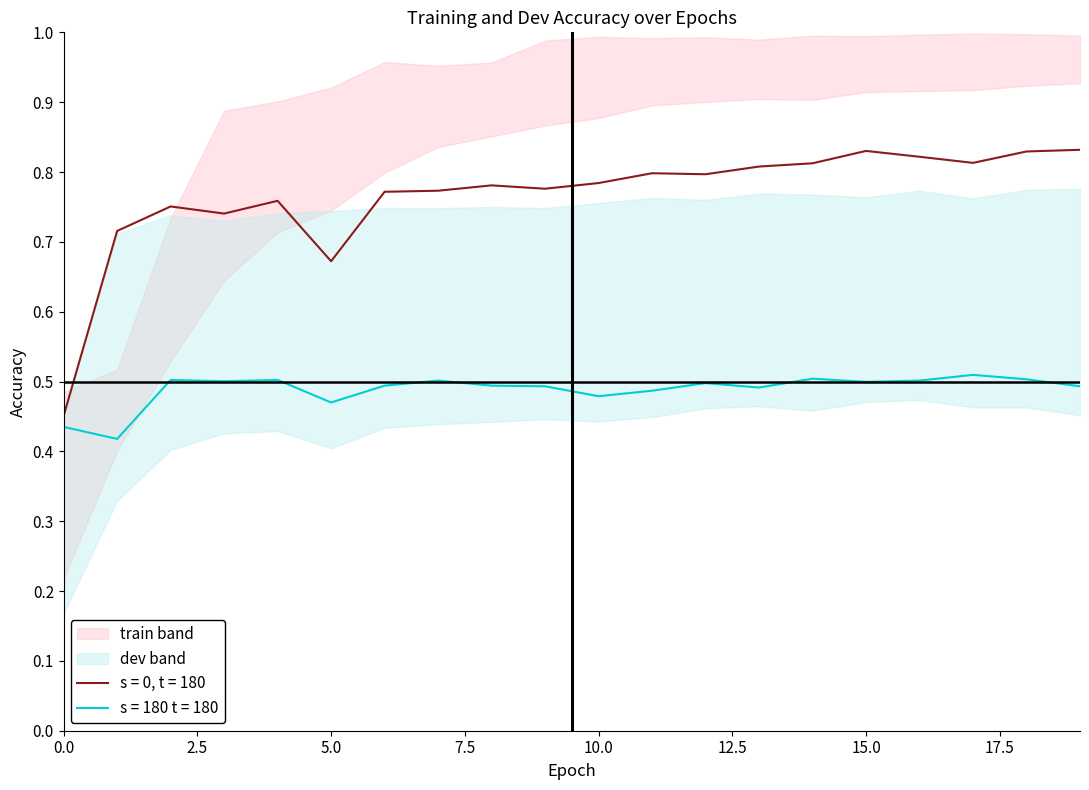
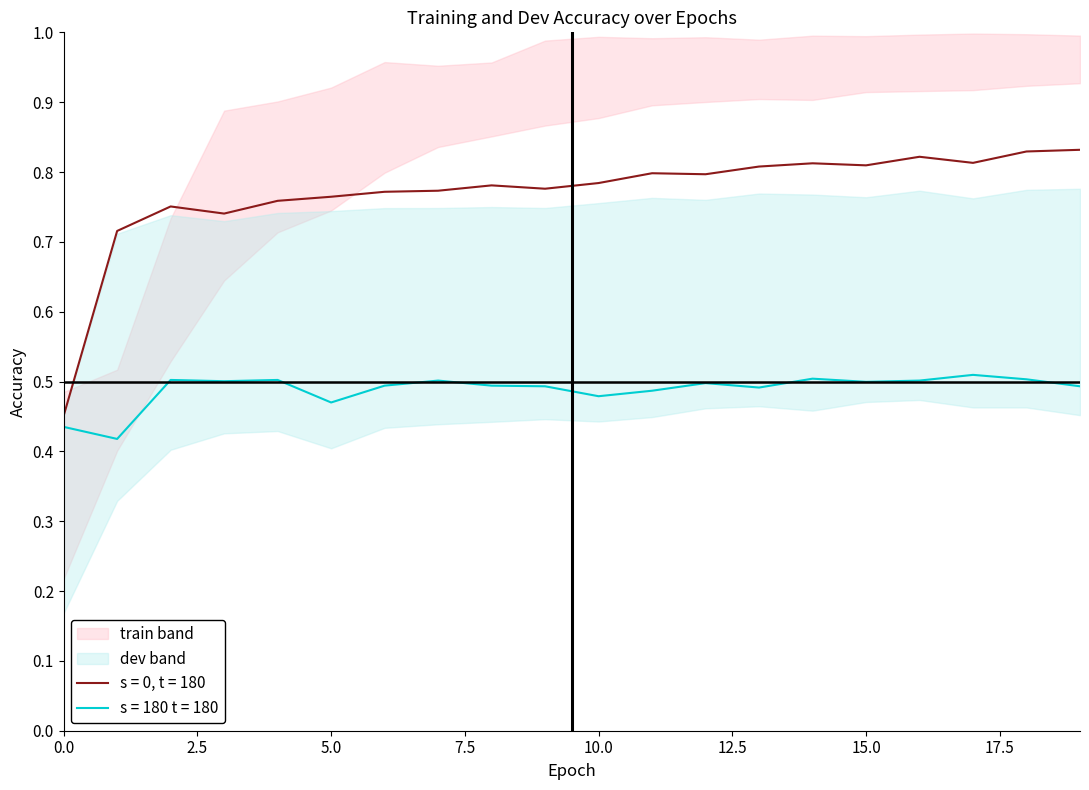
s = 0, t = 180, 5.0: 0.67 -> 0.76
s = 0, t = 180, 15.0: 0.83 -> 0.81
